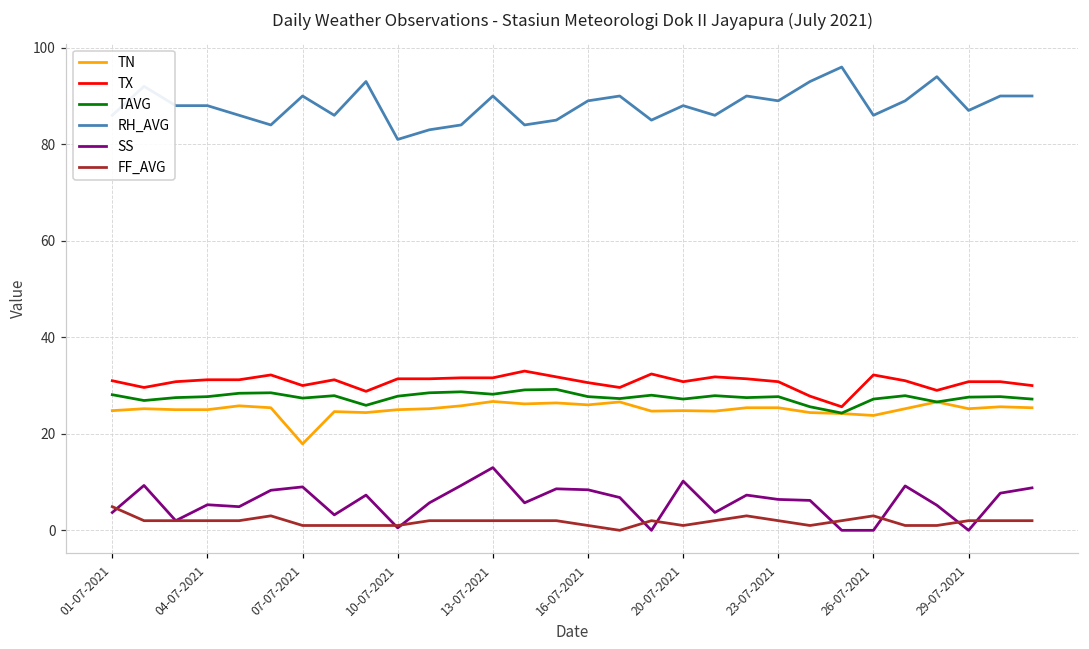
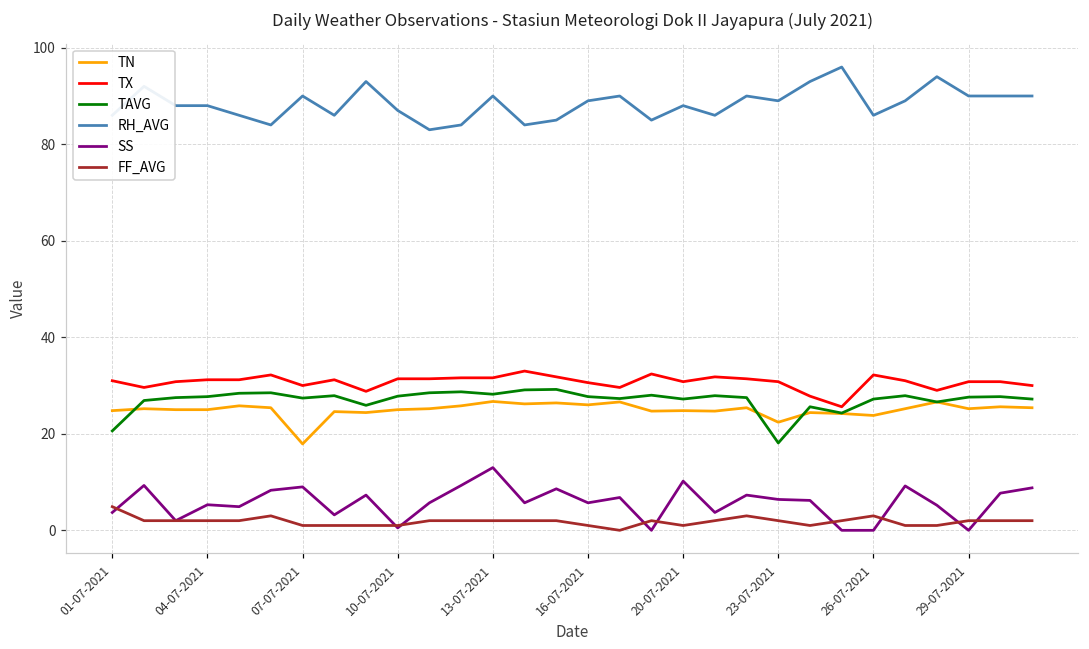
TAVG, 01-07-2021: 28 -> 21
RH_AVG, 10-07-2021: 81 -> 87
SS, 16-07-2021: 8 -> 6
TN, 23-07-2021: 25 -> 22
TAVG, 23-07-2021: 28 -> 18
RH_AVG, 29-07-2021: 87 -> 90
